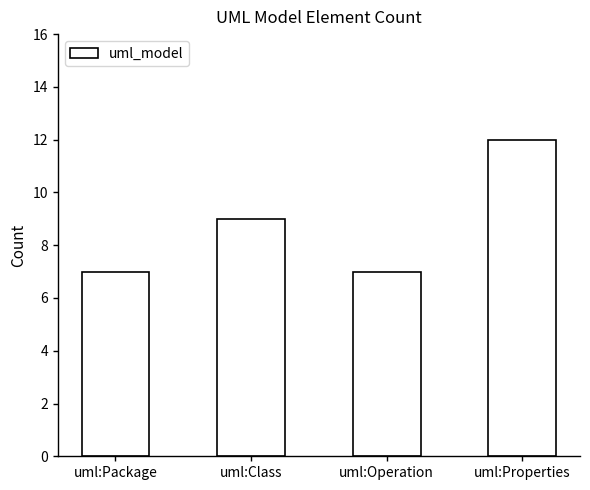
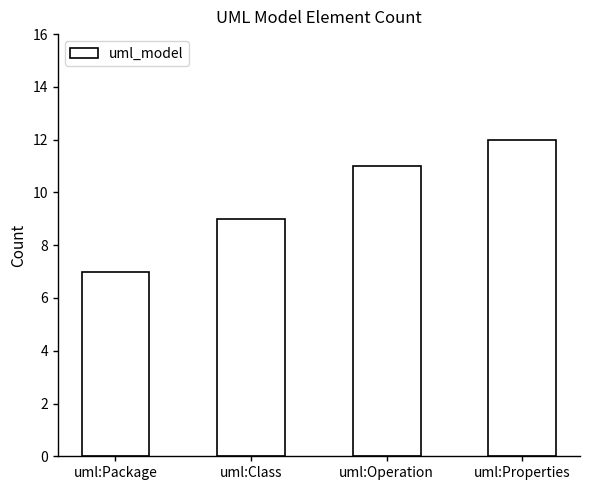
uml:Operation: 7 -> 11
